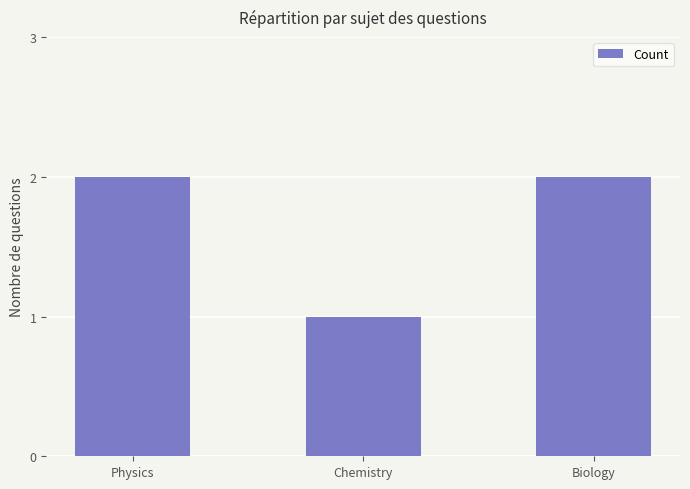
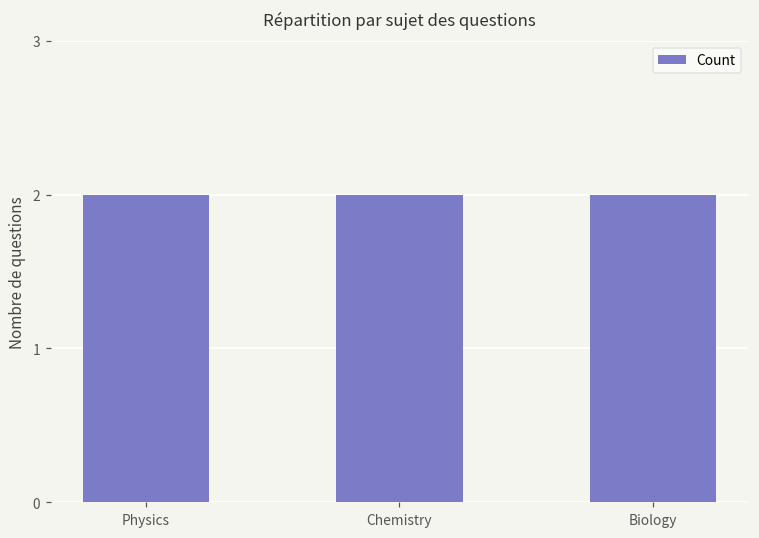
Chemistry: 1 -> 2
